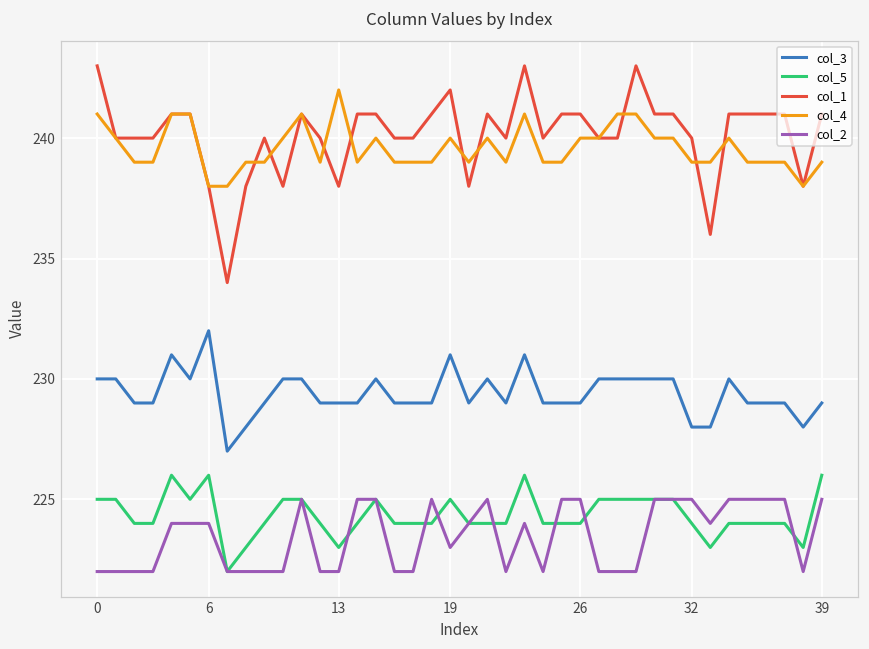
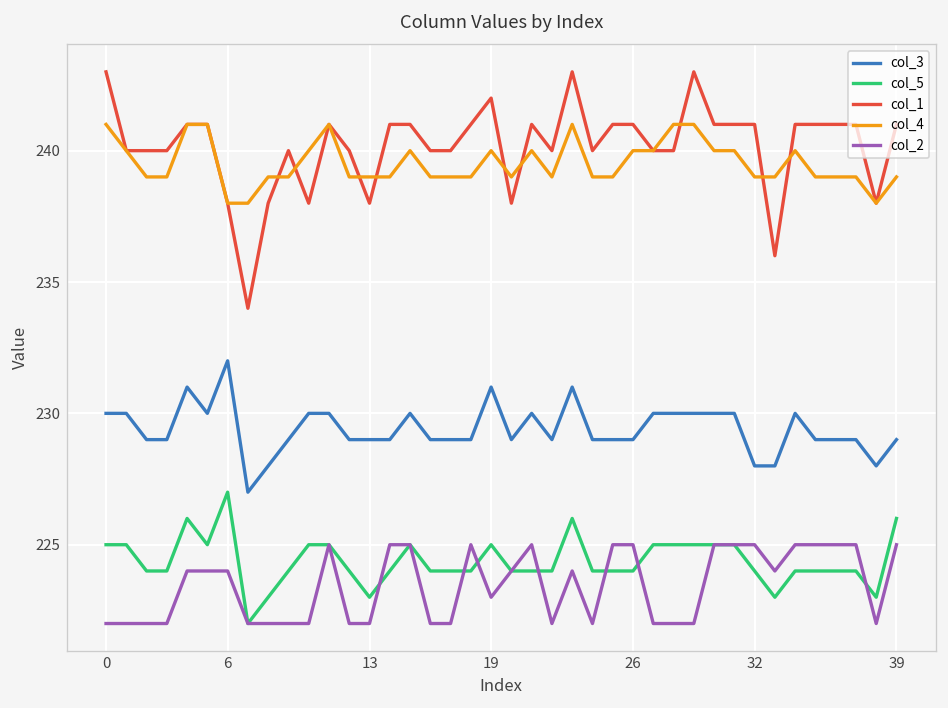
col_5, 6: 226 -> 227
col_4, 13: 242 -> 239
col_1, 32: 240 -> 241
